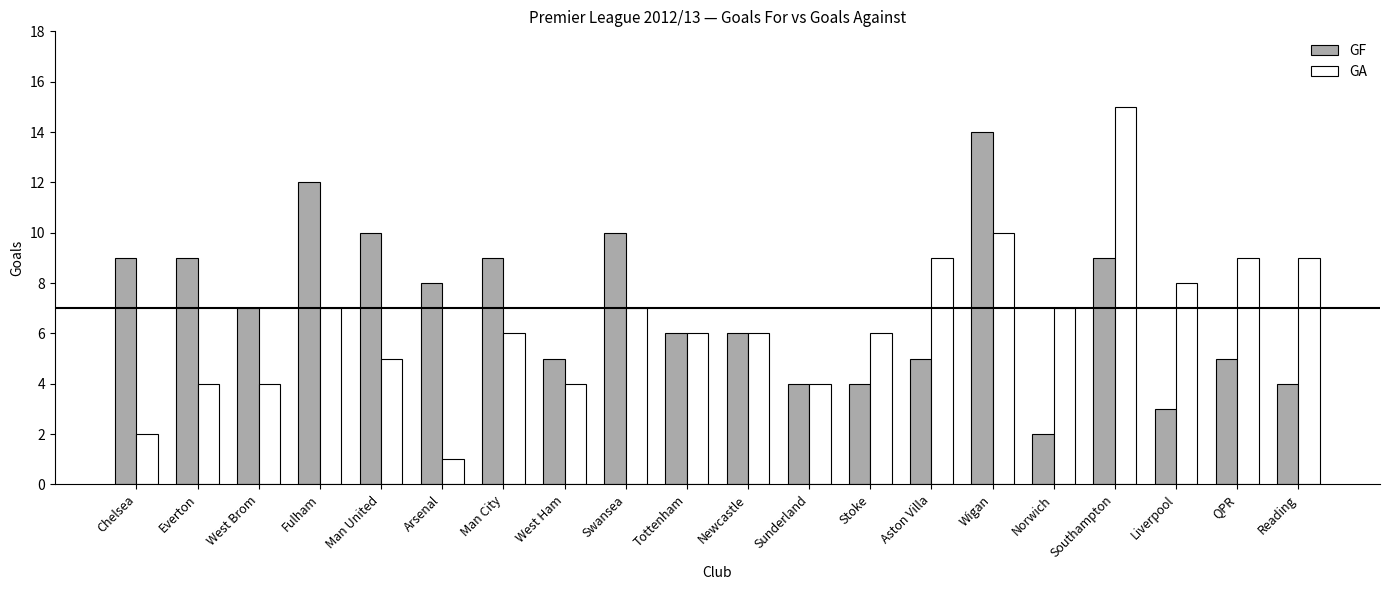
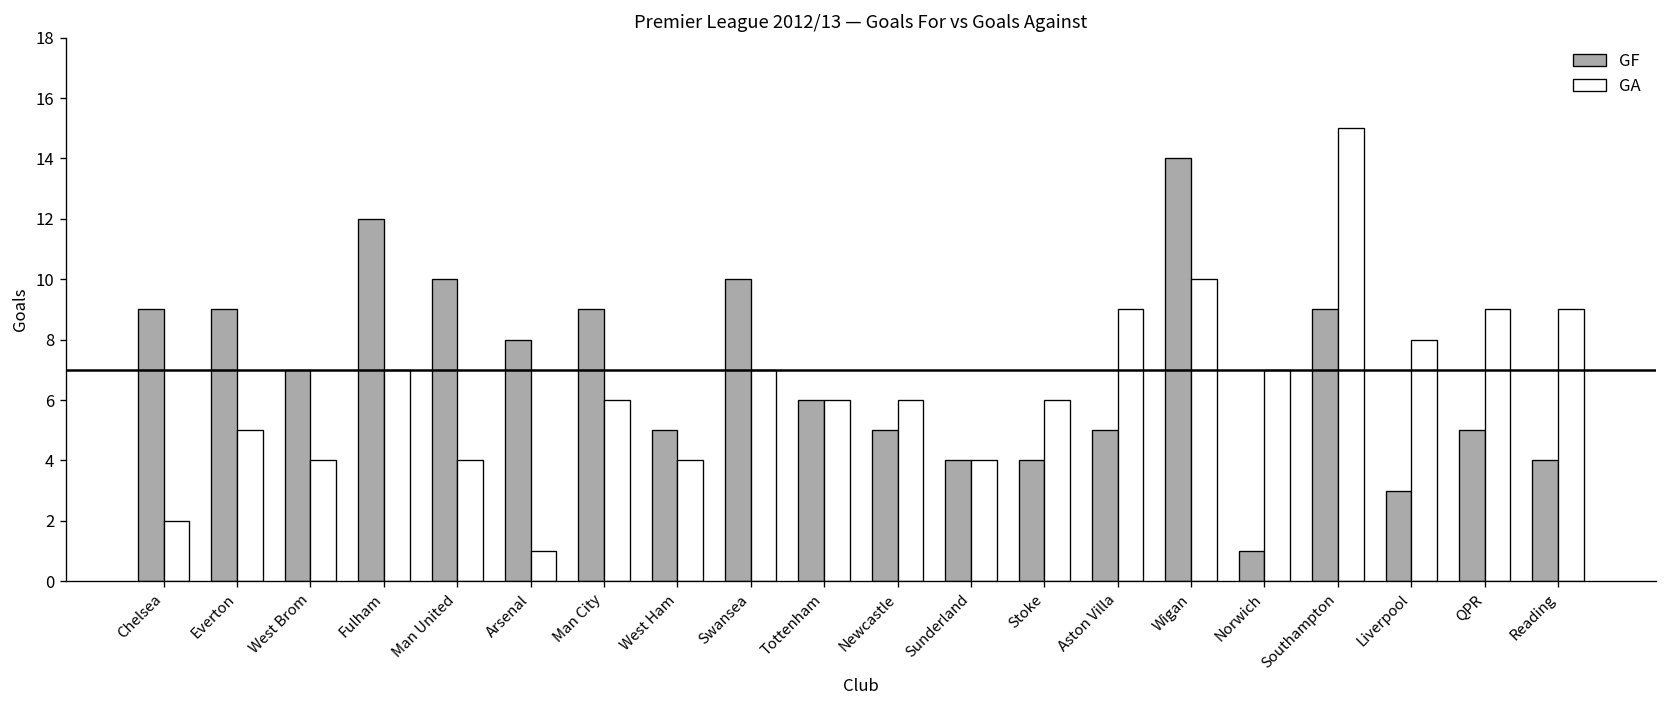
GA, Everton: 4 -> 5
GA, Man United: 5 -> 4
GF, Newcastle: 6 -> 5
GF, Norwich: 2 -> 1
